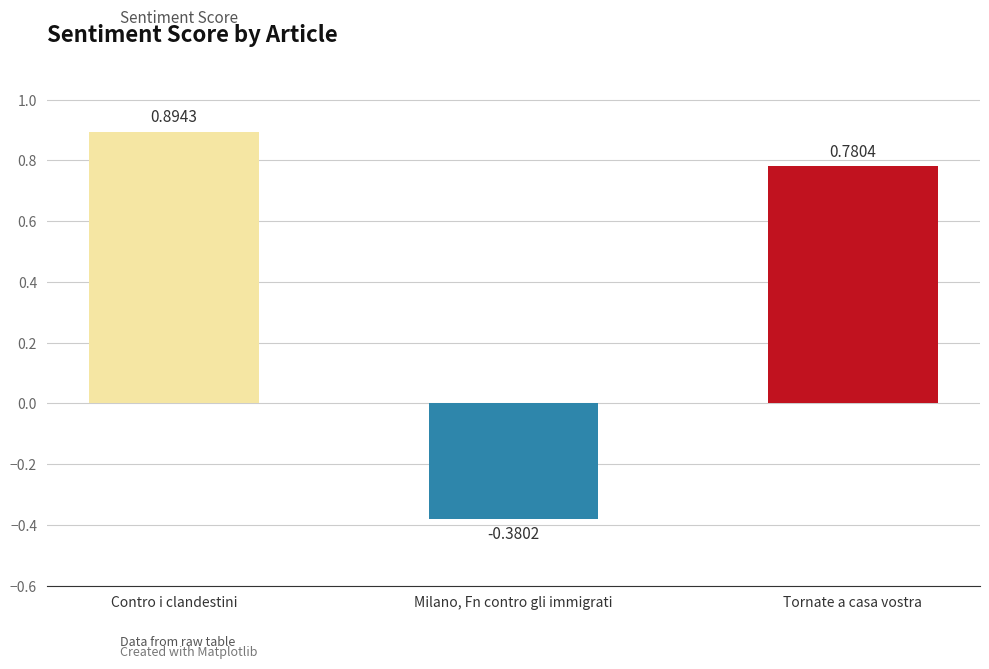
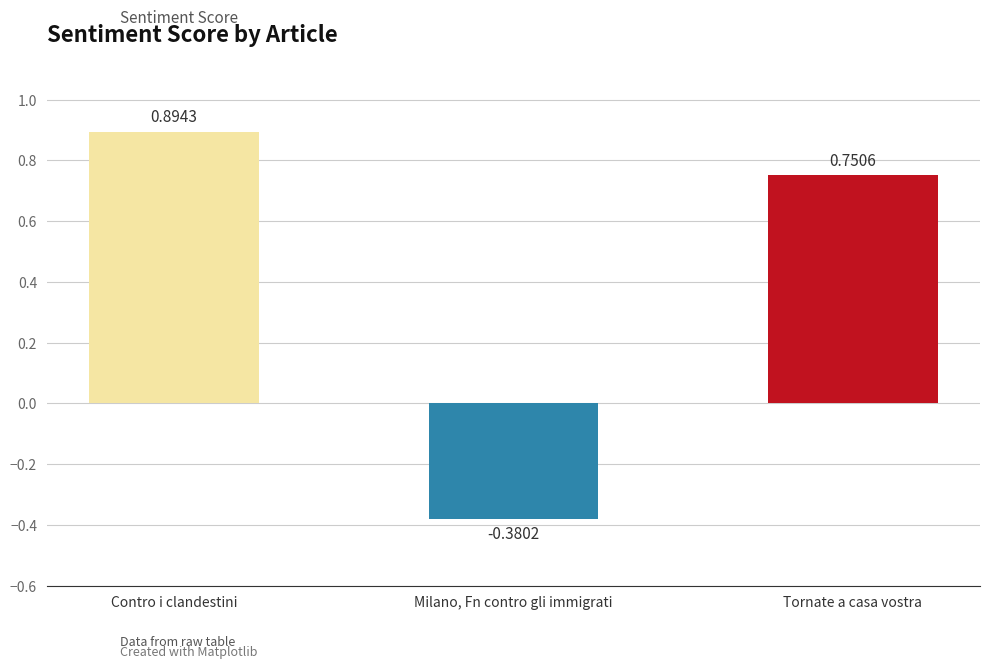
Tornate a casa vostra: 0.7804 -> 0.7506
